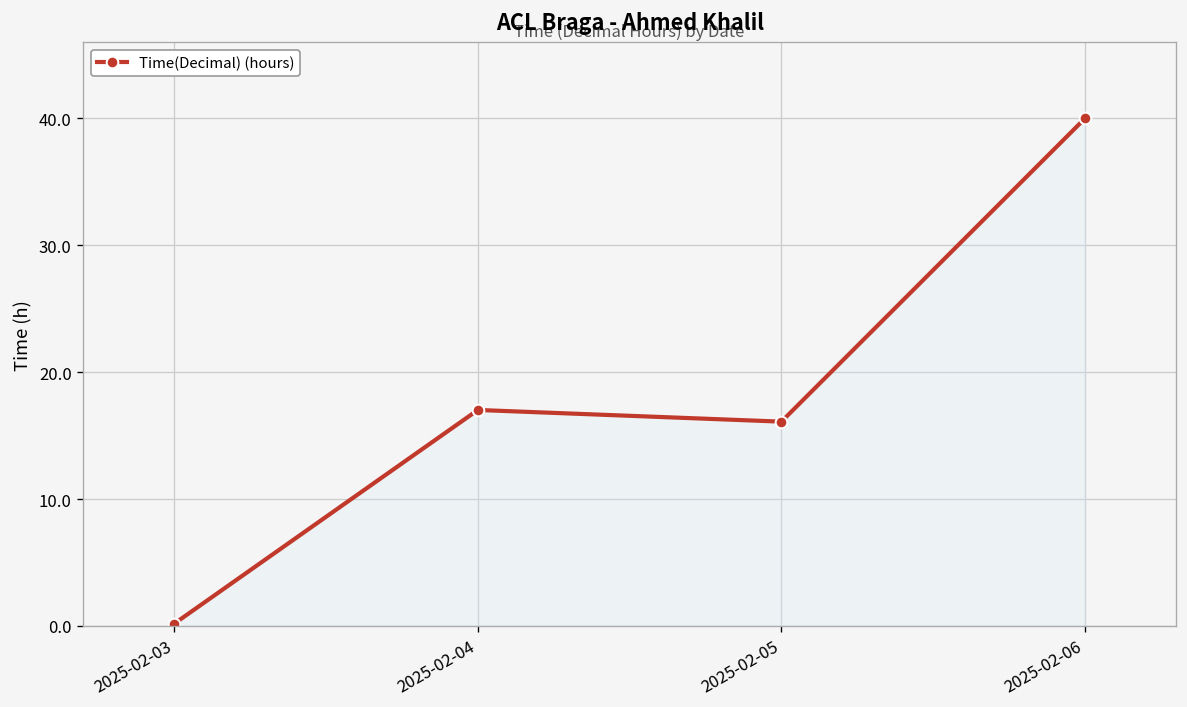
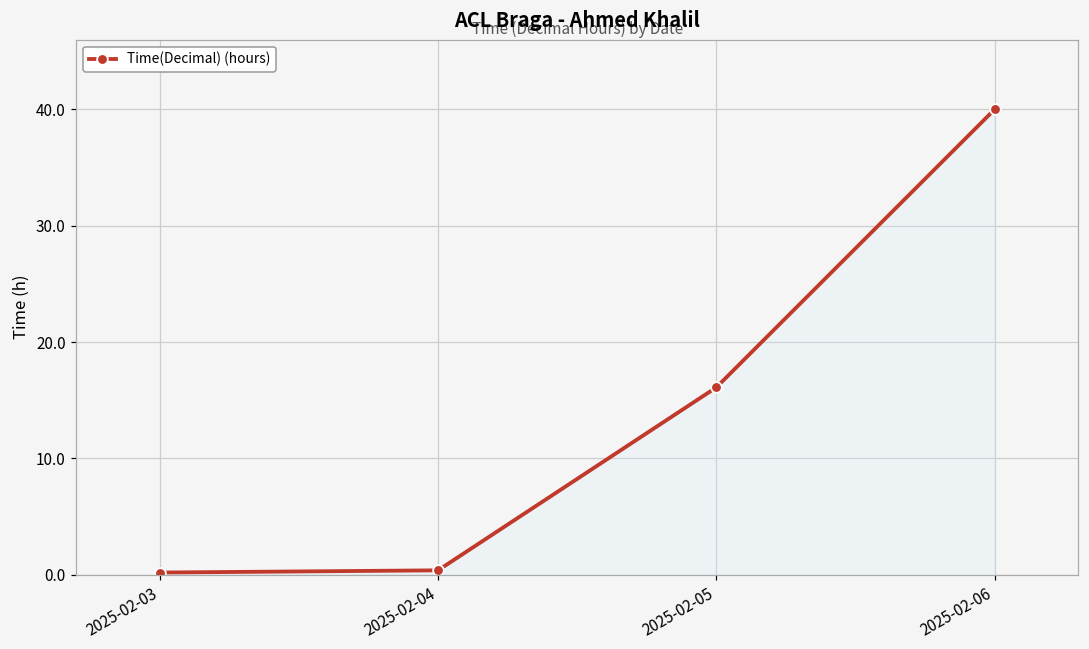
2025-02-04: 17.0 -> 0.4
